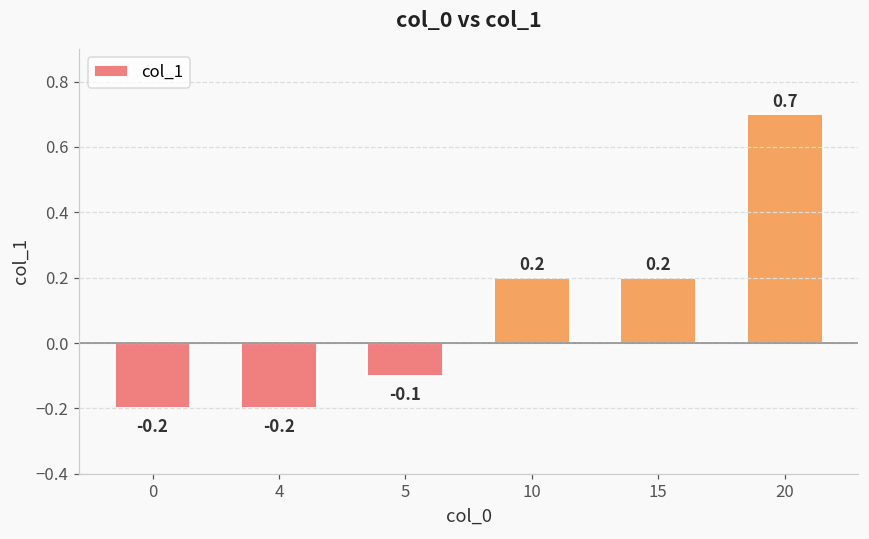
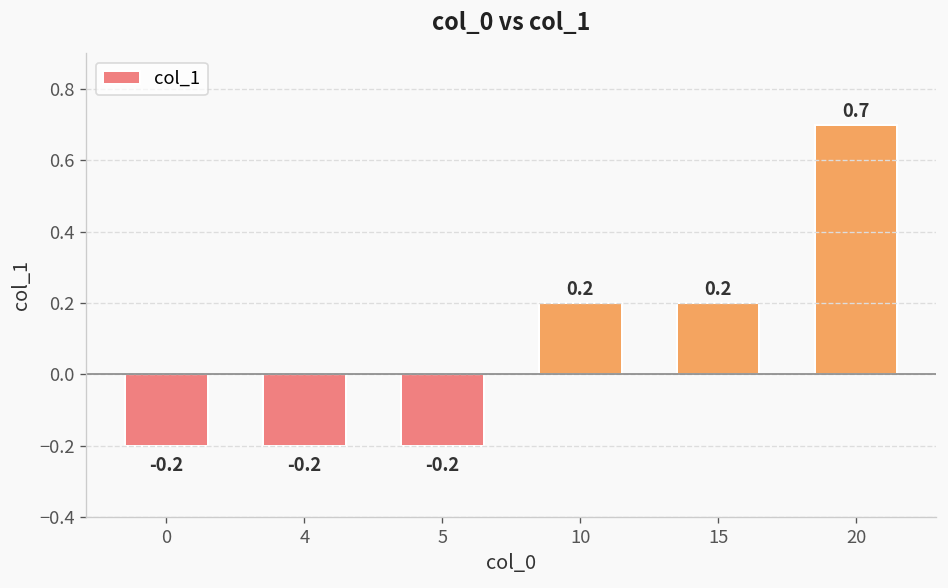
5: -0.1 -> -0.2
